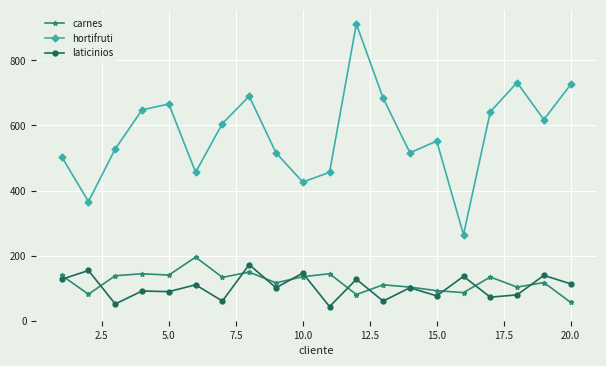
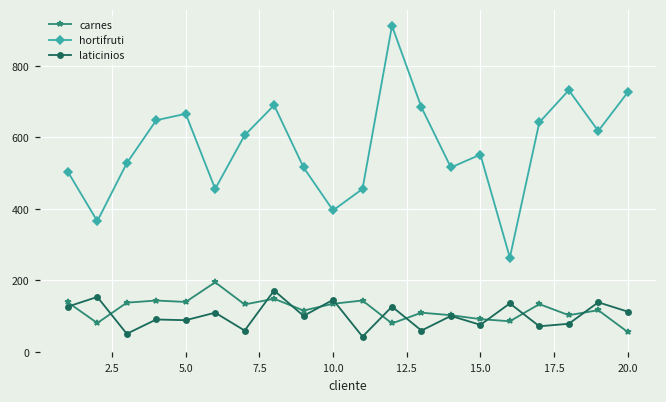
hortifruti, 10.0: 430 -> 400
